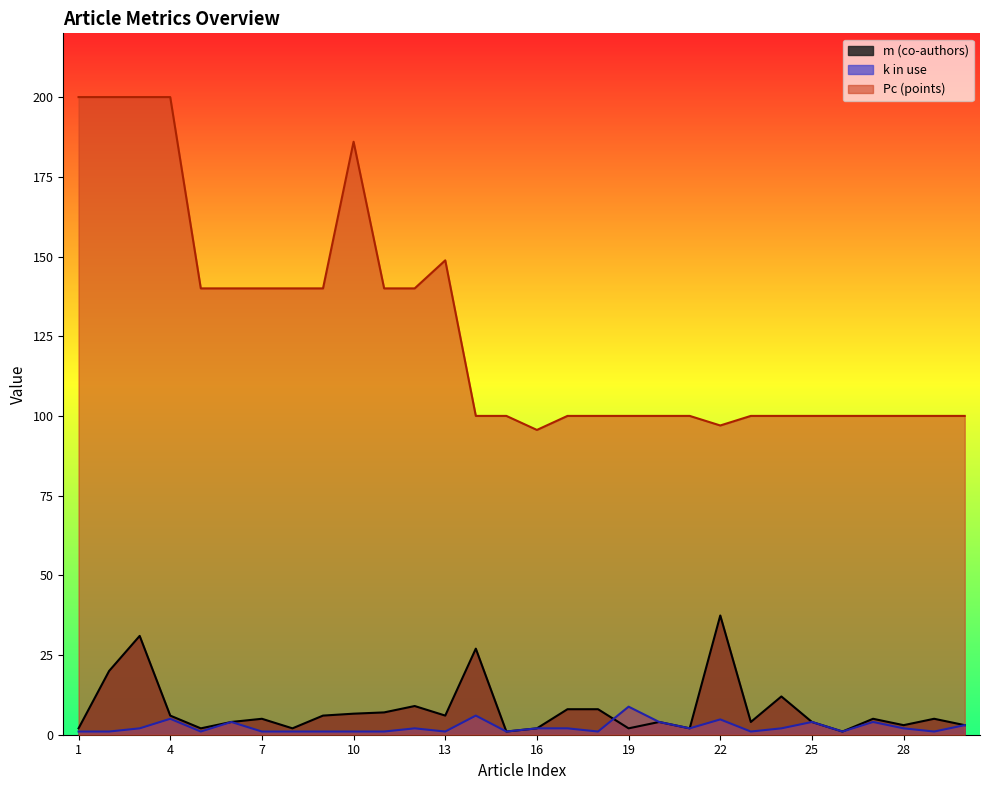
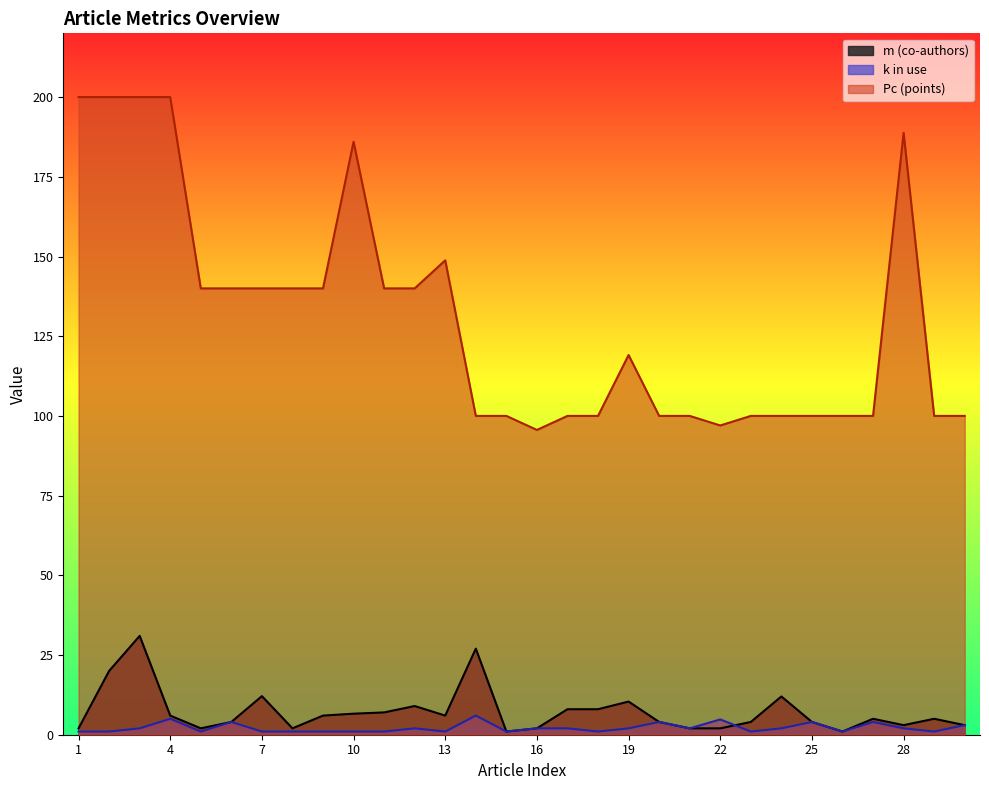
m (co-authors), 7: 5 -> 12
m (co-authors), 19: 2 -> 10
k in use, 19: 9 -> 2
Pc (points), 19: 100 -> 119
m (co-authors), 22: 37 -> 2
Pc (points), 28: 100 -> 189
